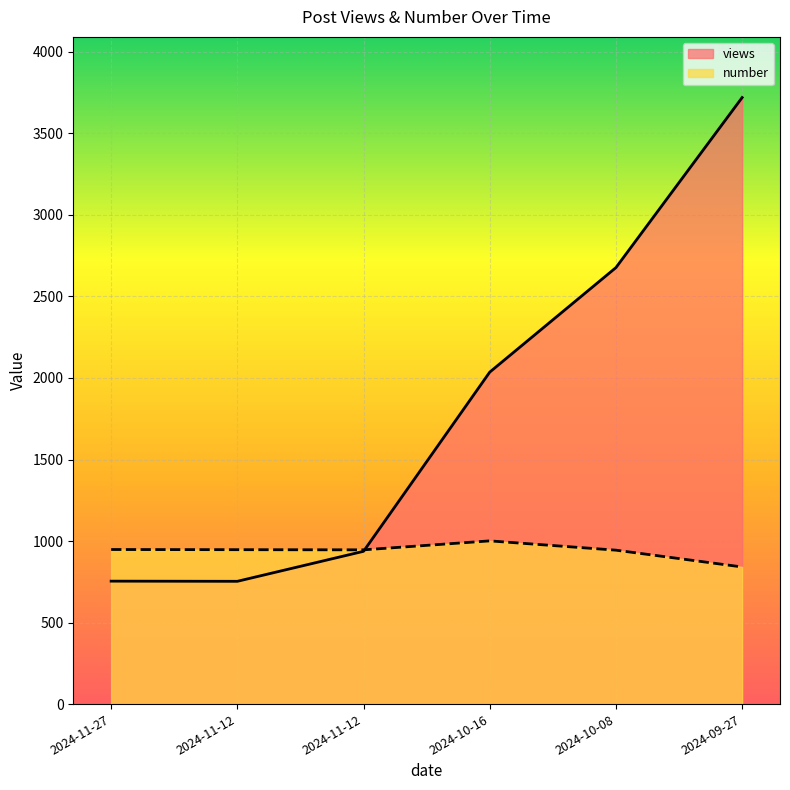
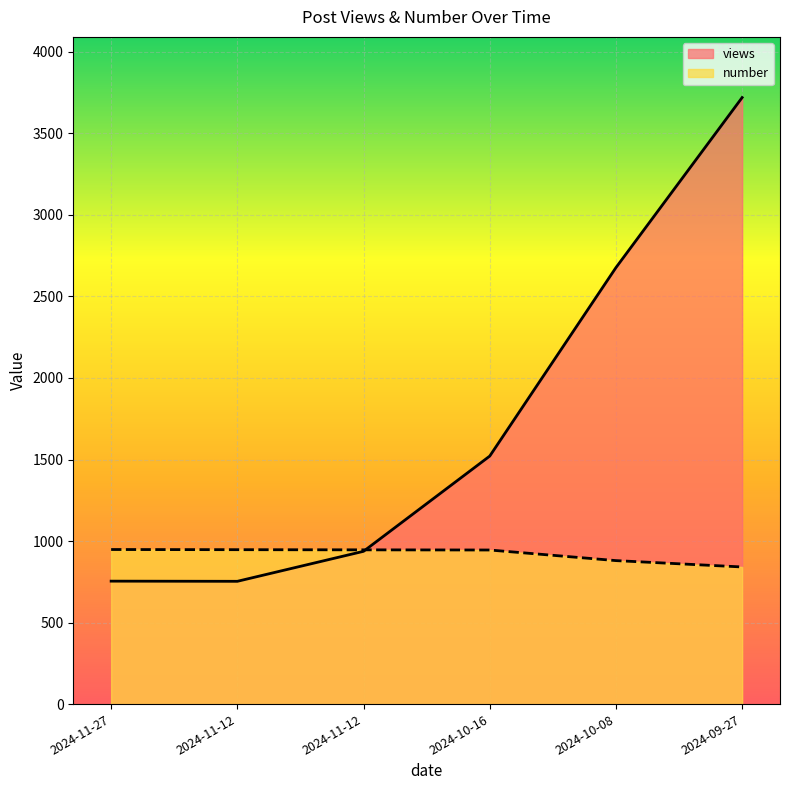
views, 2024-10-16: 2040 -> 1520
number, 2024-10-16: 1000 -> 950
number, 2024-10-08: 940 -> 880
